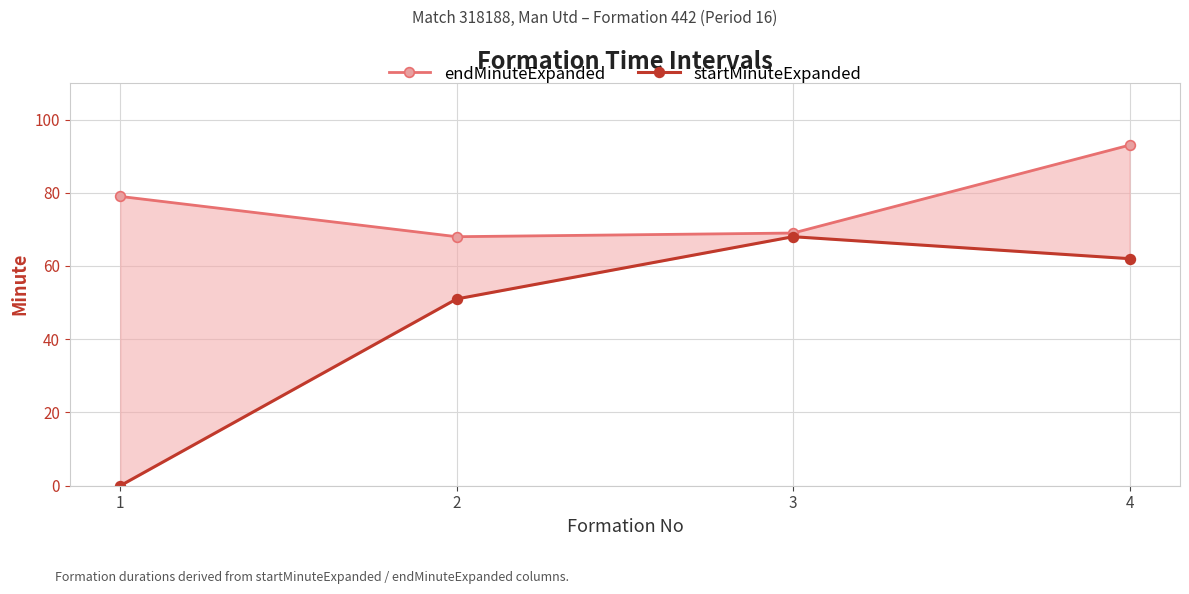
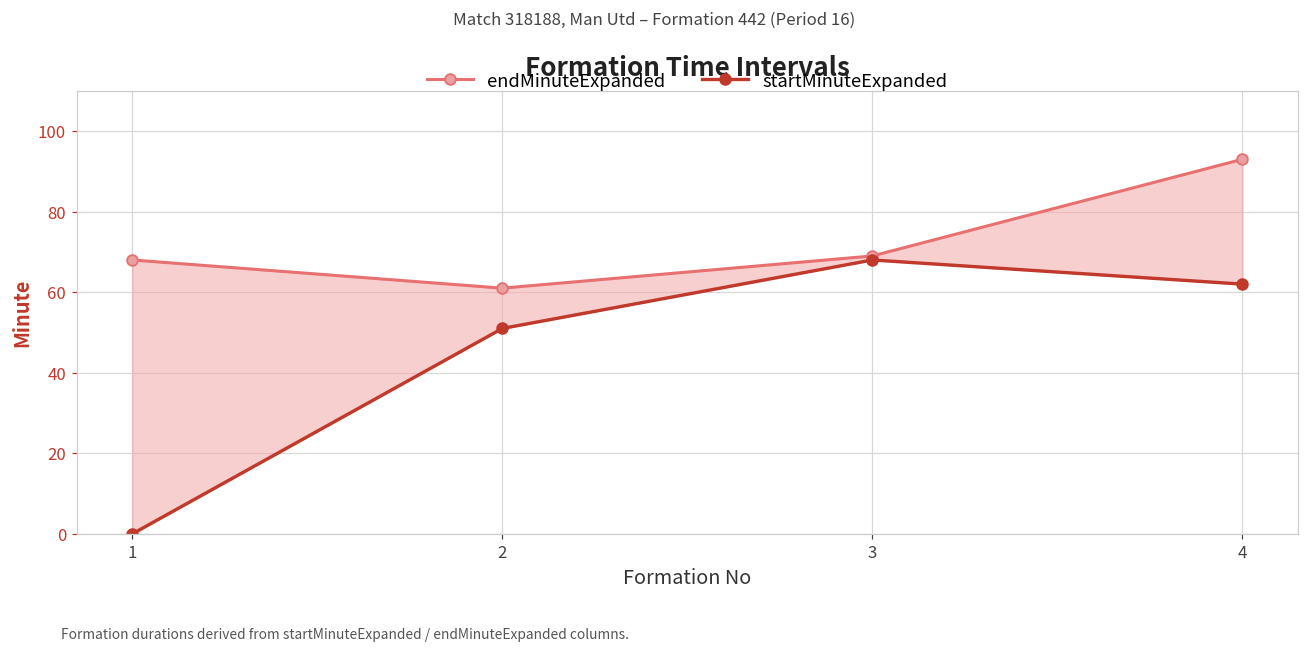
endMinuteExpanded, 1: 79 -> 68
endMinuteExpanded, 2: 68 -> 61
